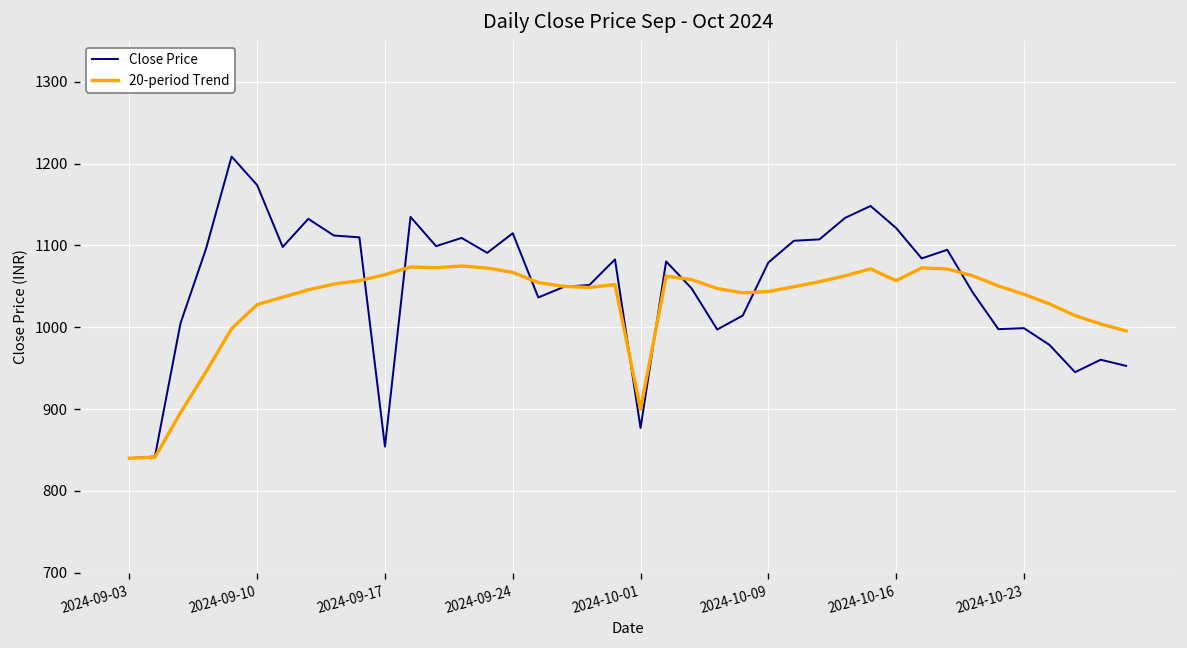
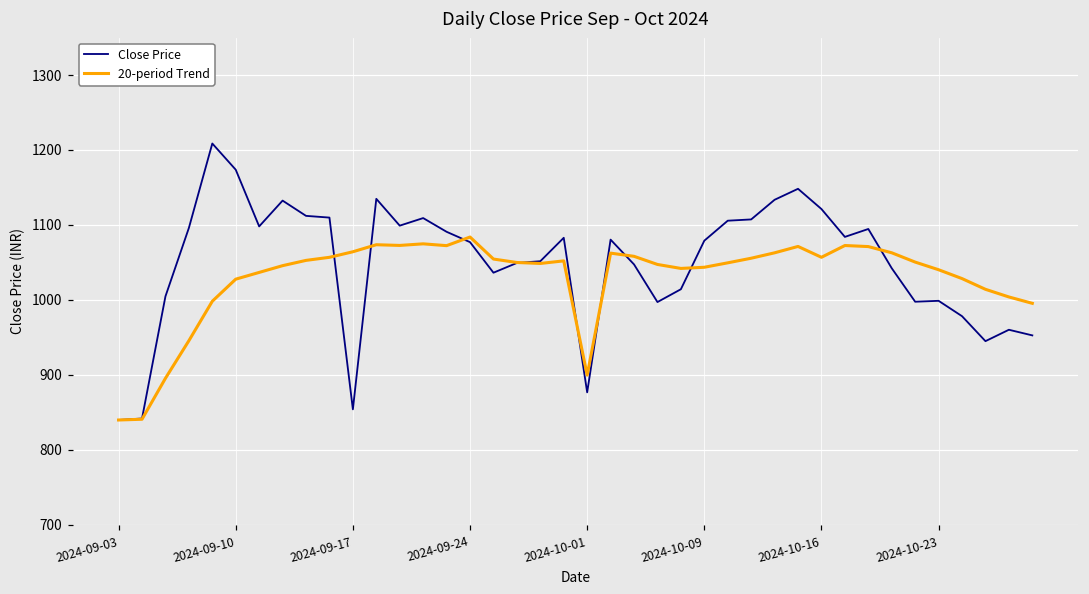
Close Price, 2024-09-24: 1110 -> 1080
20-period Trend, 2024-09-24: 1070 -> 1080
